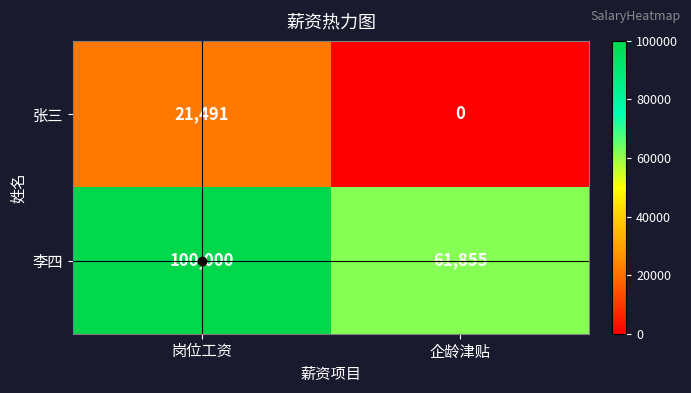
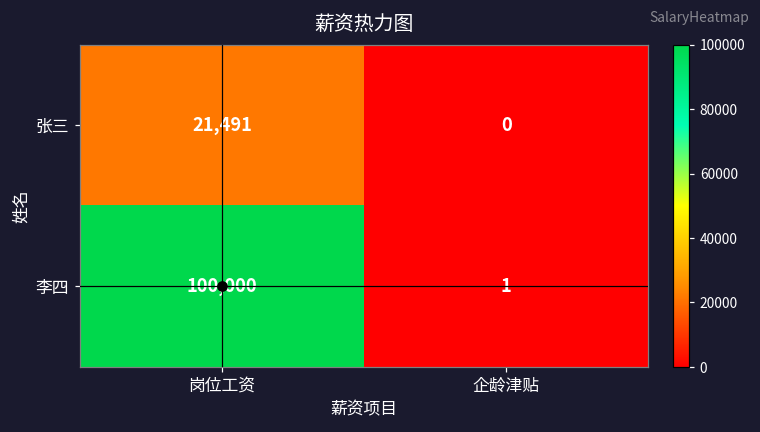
李四, 企龄津贴: 61,855 -> 1
